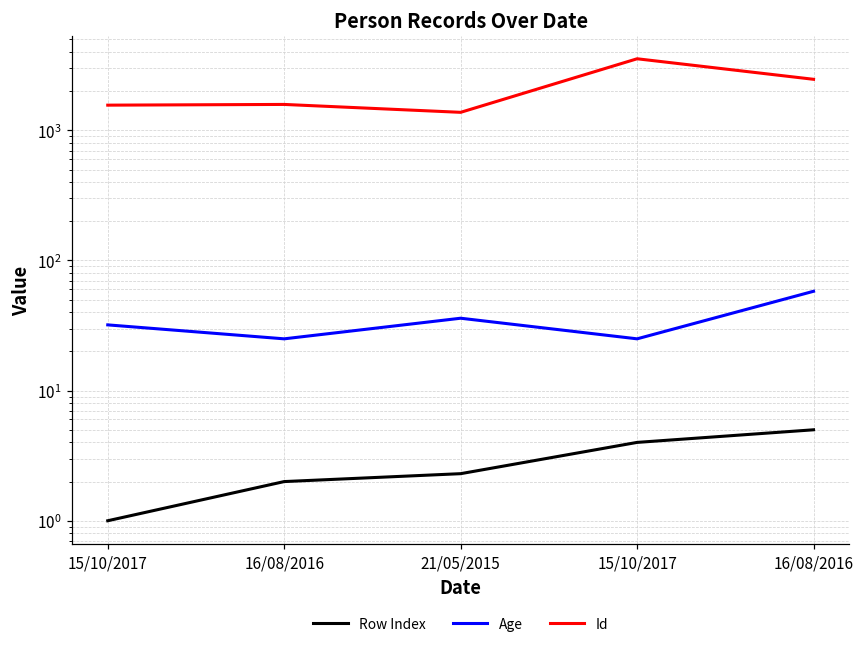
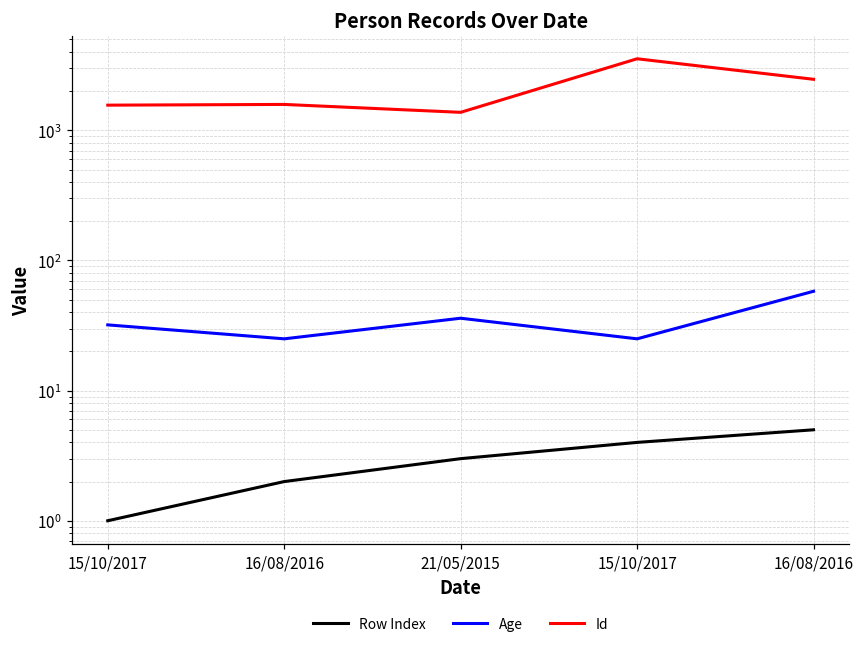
Row Index, 21/05/2015: 2.3 -> 3.0
